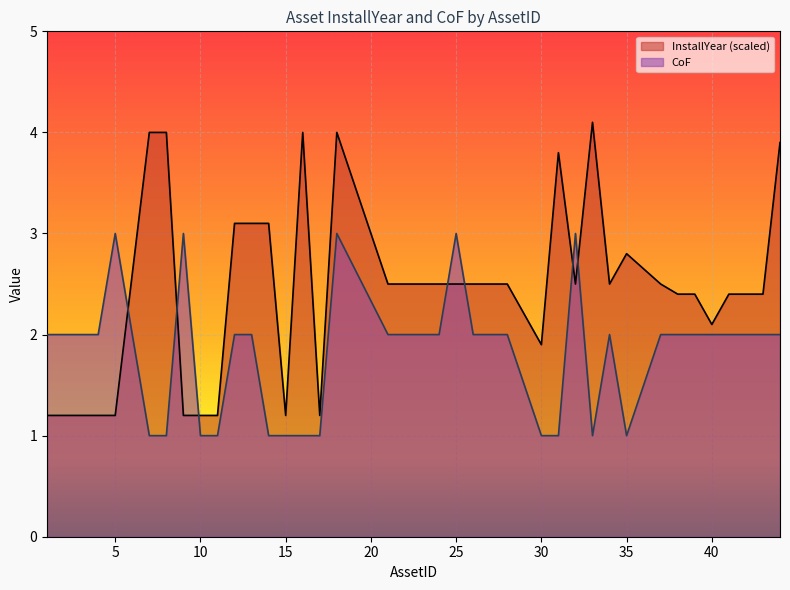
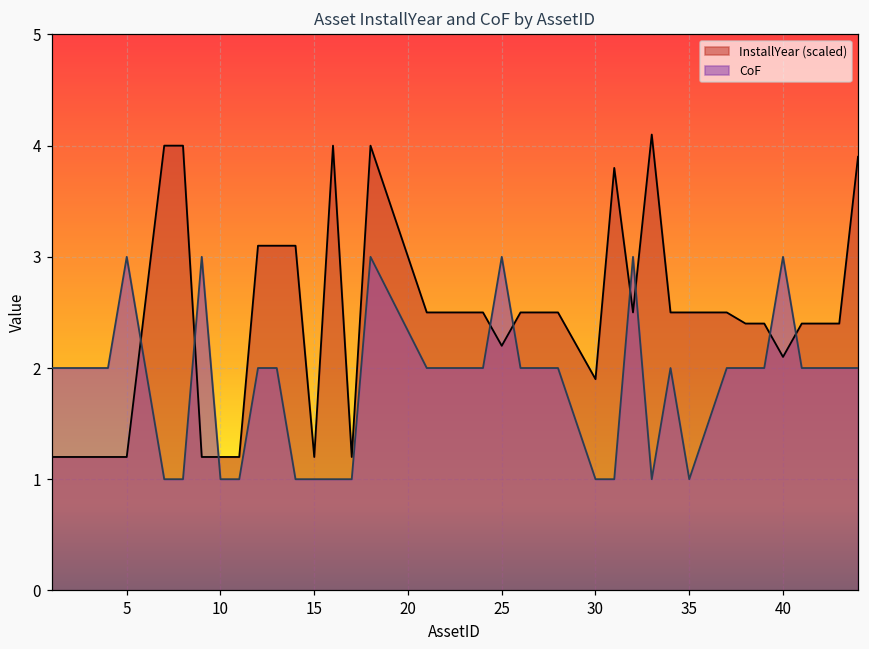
InstallYear (scaled), 25: 2.50 -> 2.20
InstallYear (scaled), 35: 2.80 -> 2.50
CoF, 40: 2 -> 3
